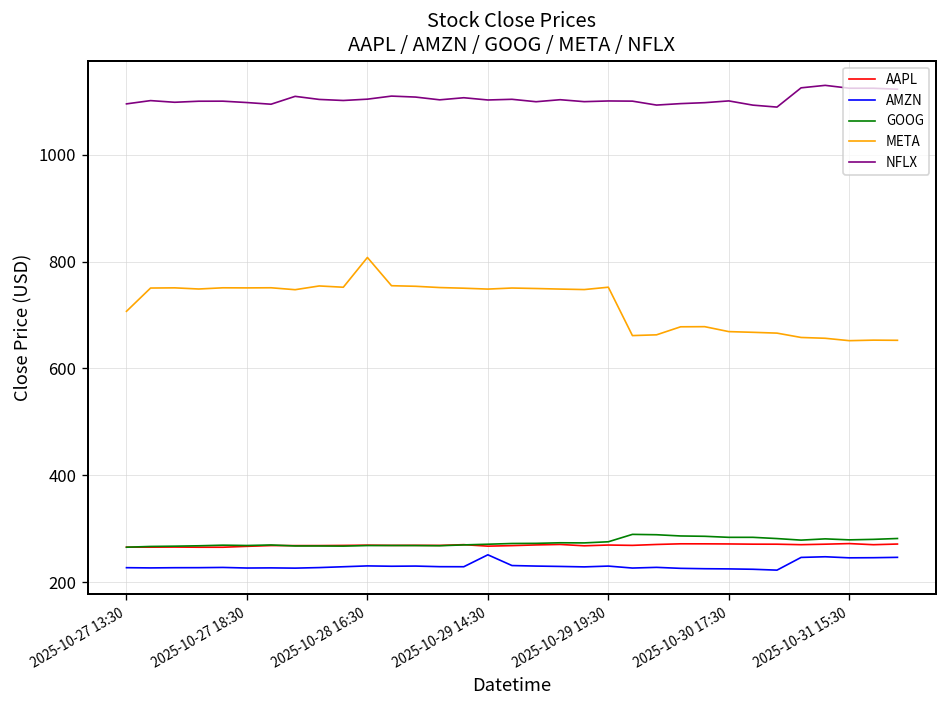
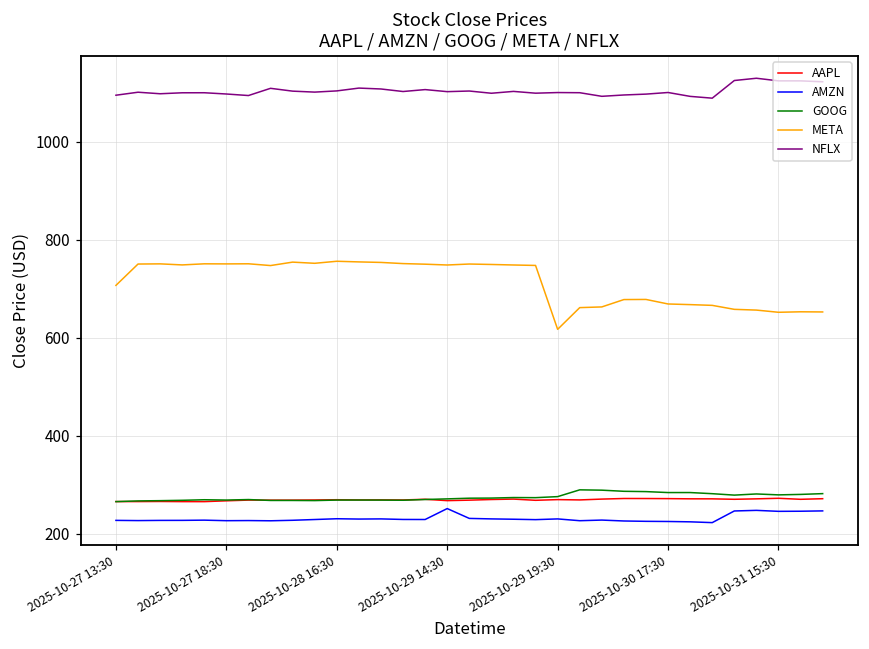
META, 2025-10-28 16:30: 810 -> 760
META, 2025-10-29 19:30: 750 -> 620
